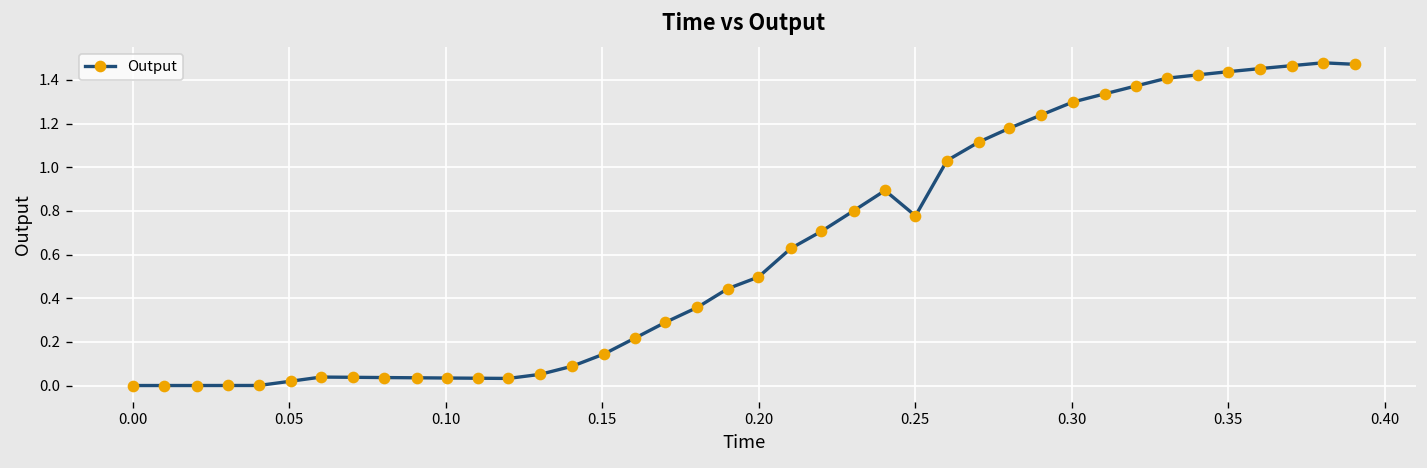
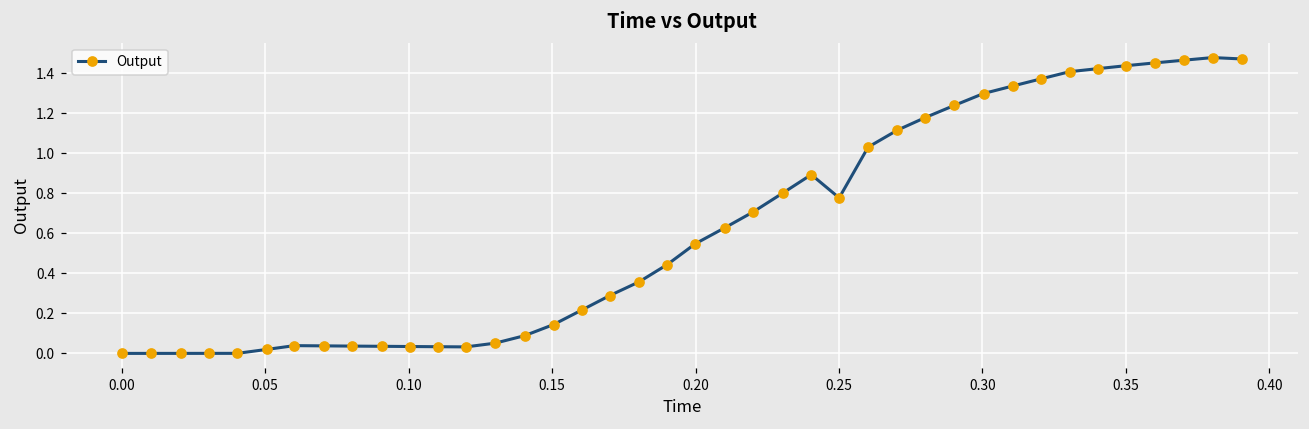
0.20: 0.50 -> 0.55
